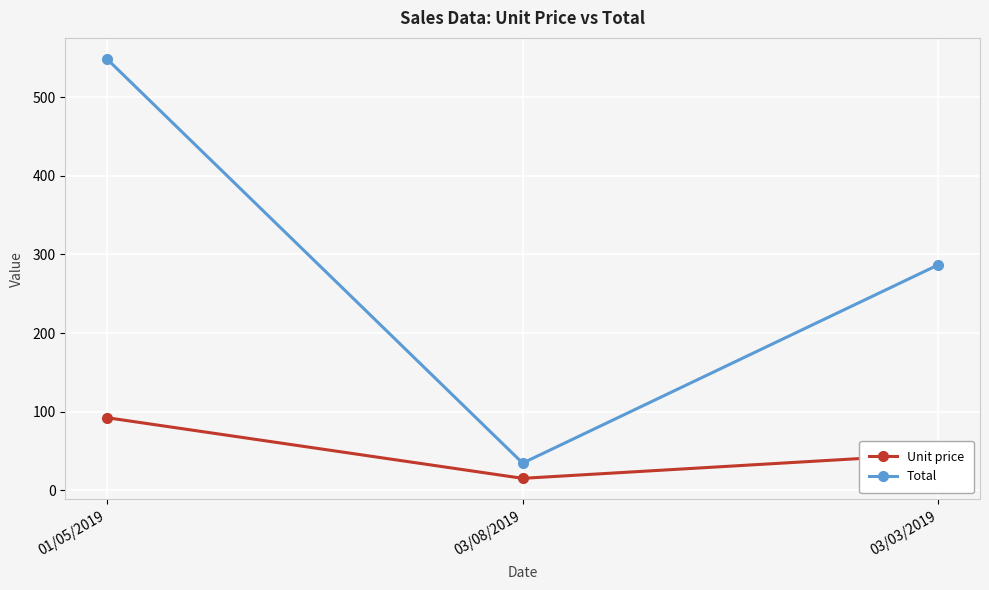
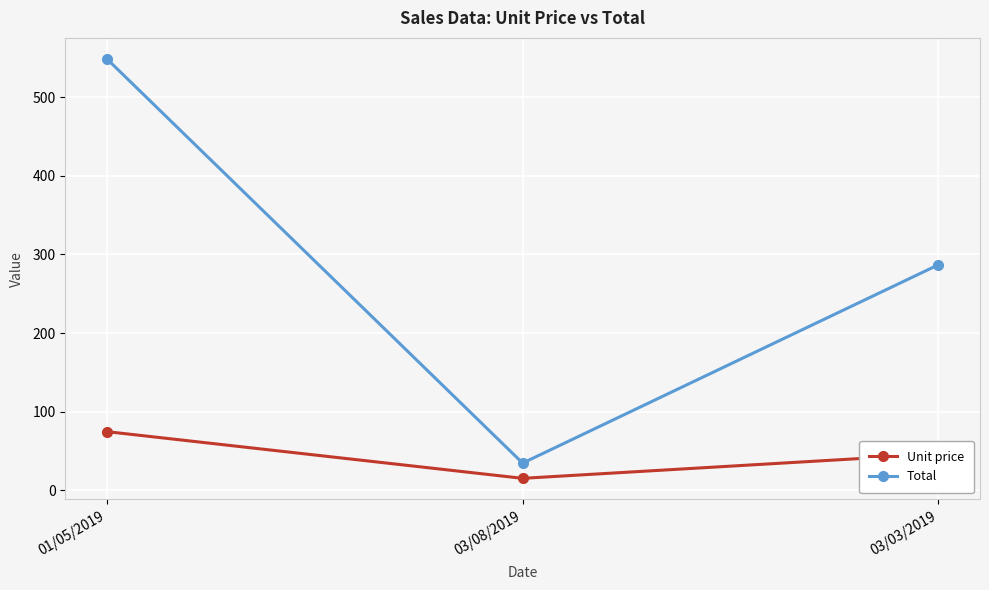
Unit price, 01/05/2019: 90 -> 70
